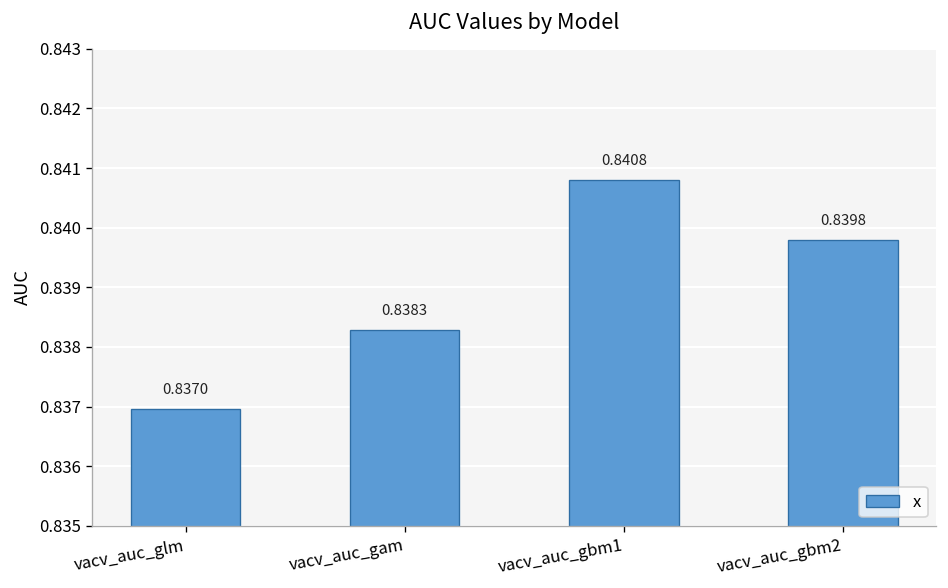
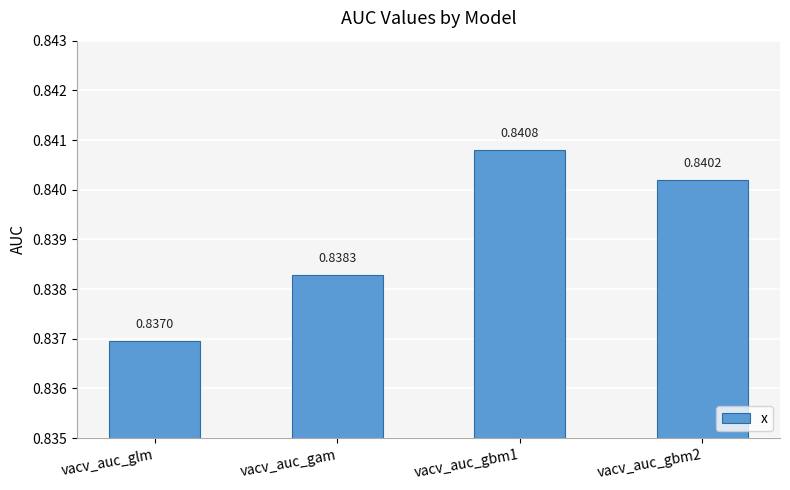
vacv_auc_gbm2: 0.8398 -> 0.8402
